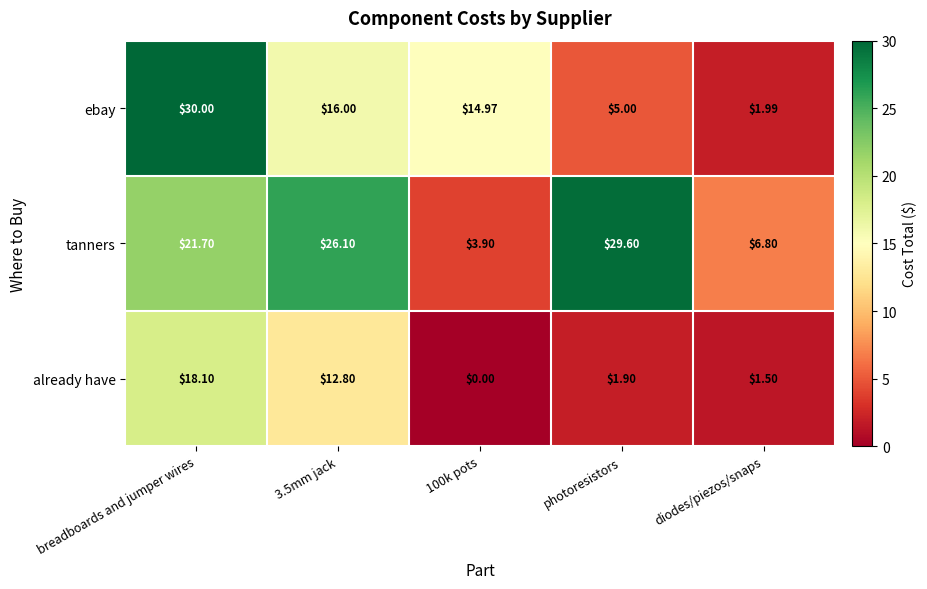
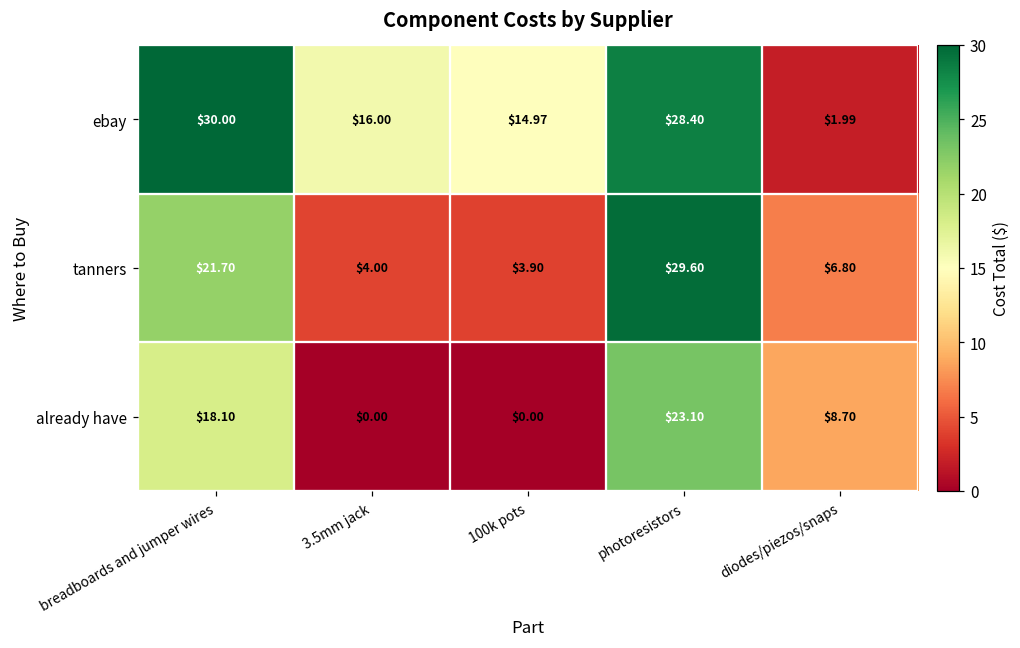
ebay, photoresistors: $5.00 -> $28.40
tanners, 3.5mm jack: $26.10 -> $4.00
already have, 3.5mm jack: $12.80 -> $0.00
already have, photoresistors: $1.90 -> $23.10
already have, diodes/piezos/snaps: $1.50 -> $8.70
